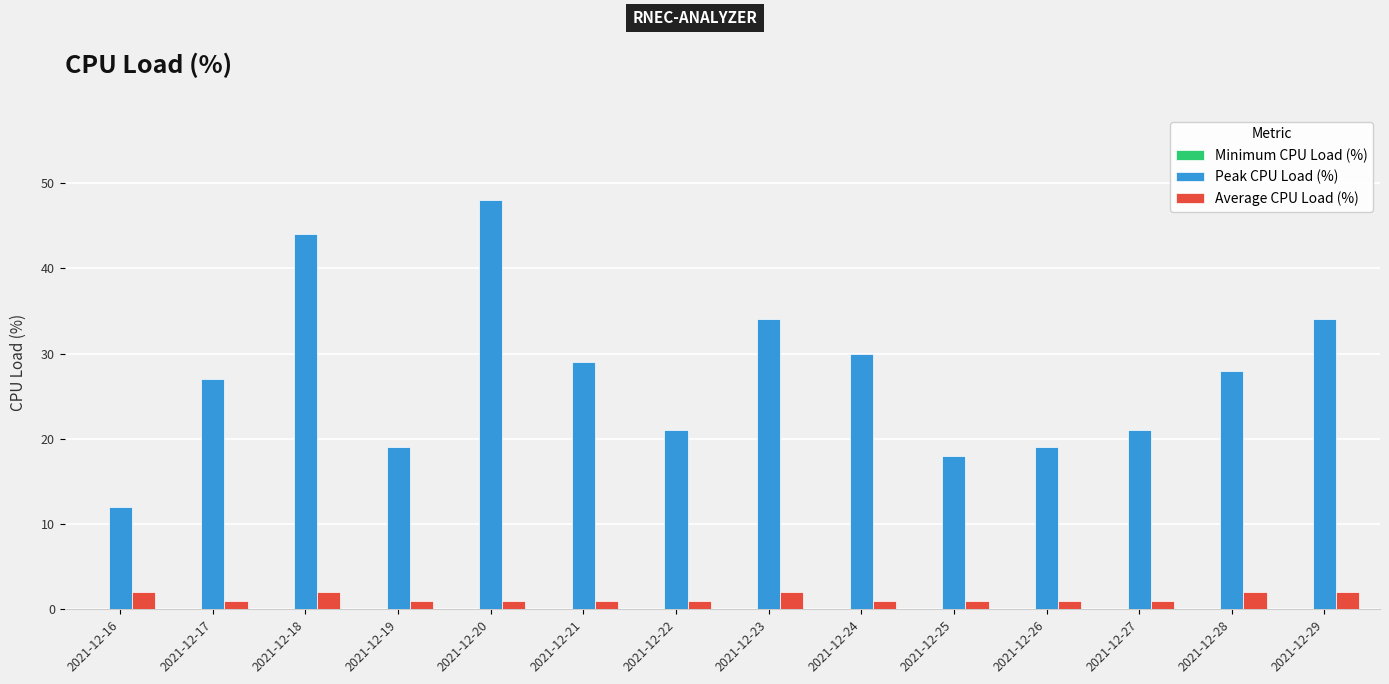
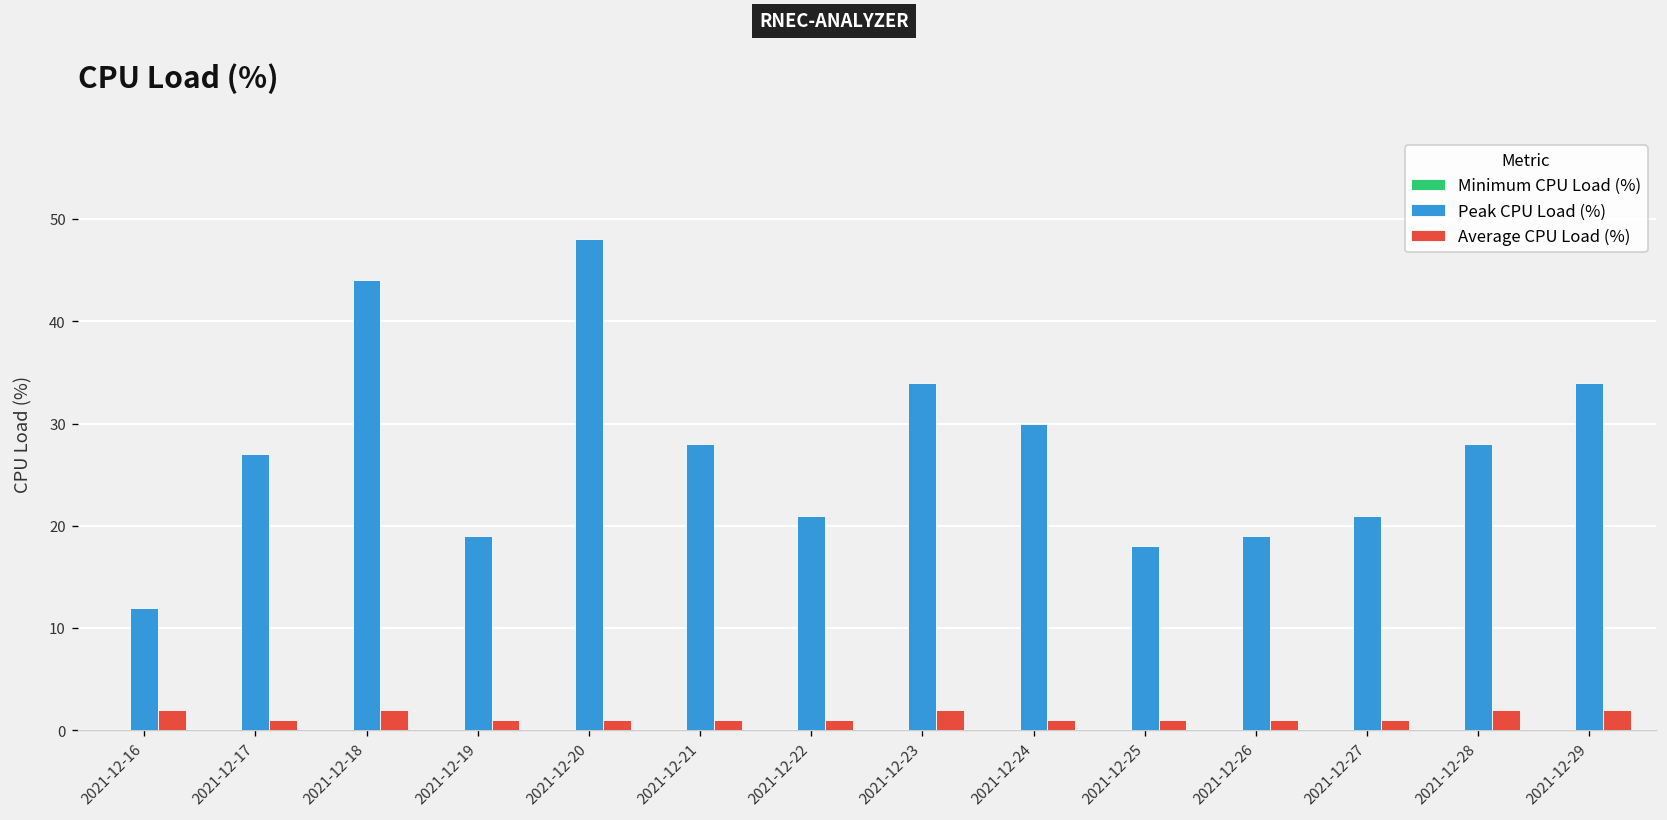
Peak CPU Load (%), 2021-12-21: 29 -> 28
